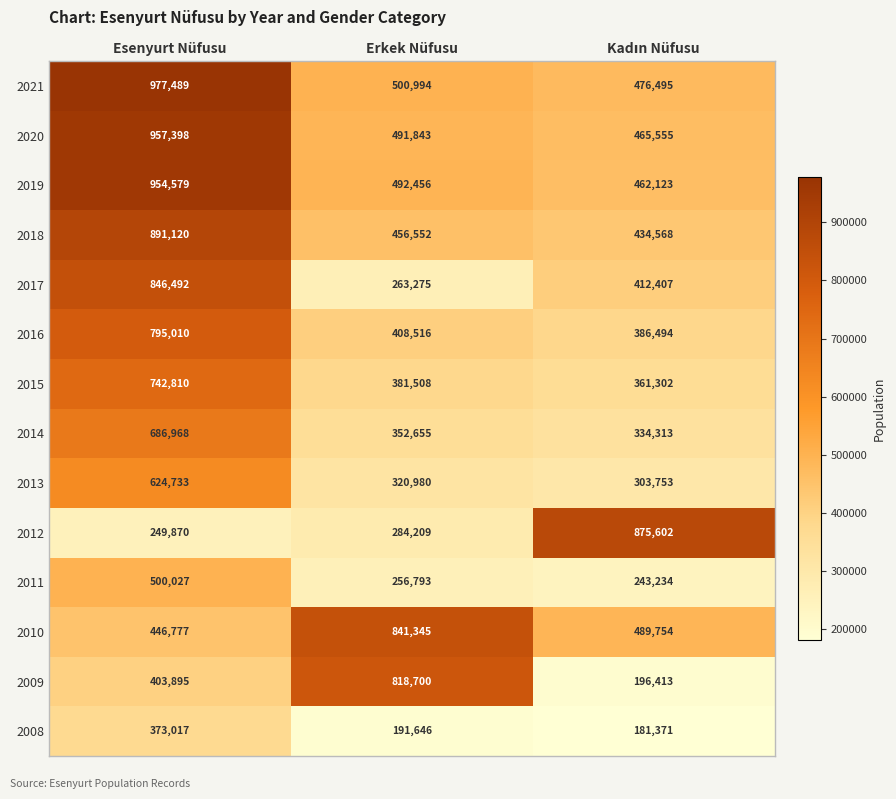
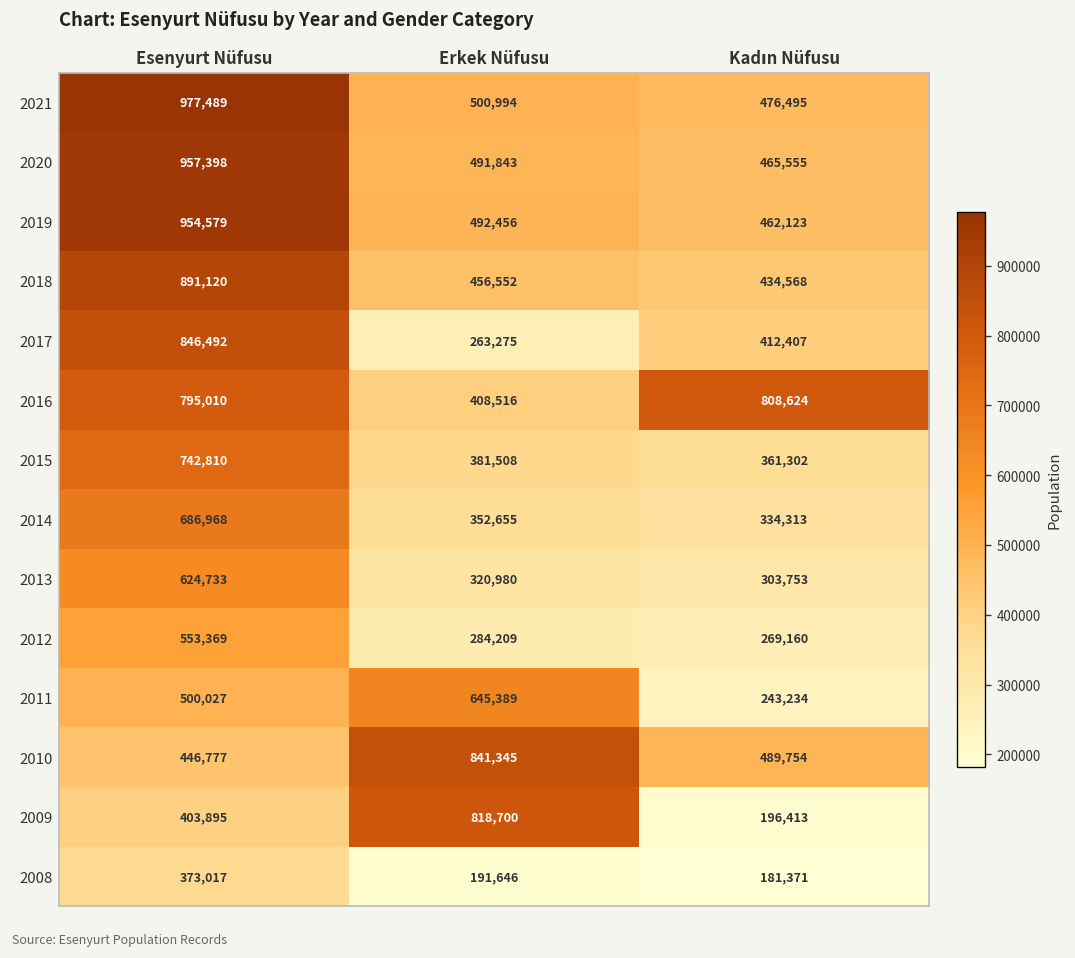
2016, Kadın Nüfusu: 386,494 -> 808,624
2012, Esenyurt Nüfusu: 249,870 -> 553,369
2012, Kadın Nüfusu: 875,602 -> 269,160
2011, Erkek Nüfusu: 256,793 -> 645,389
